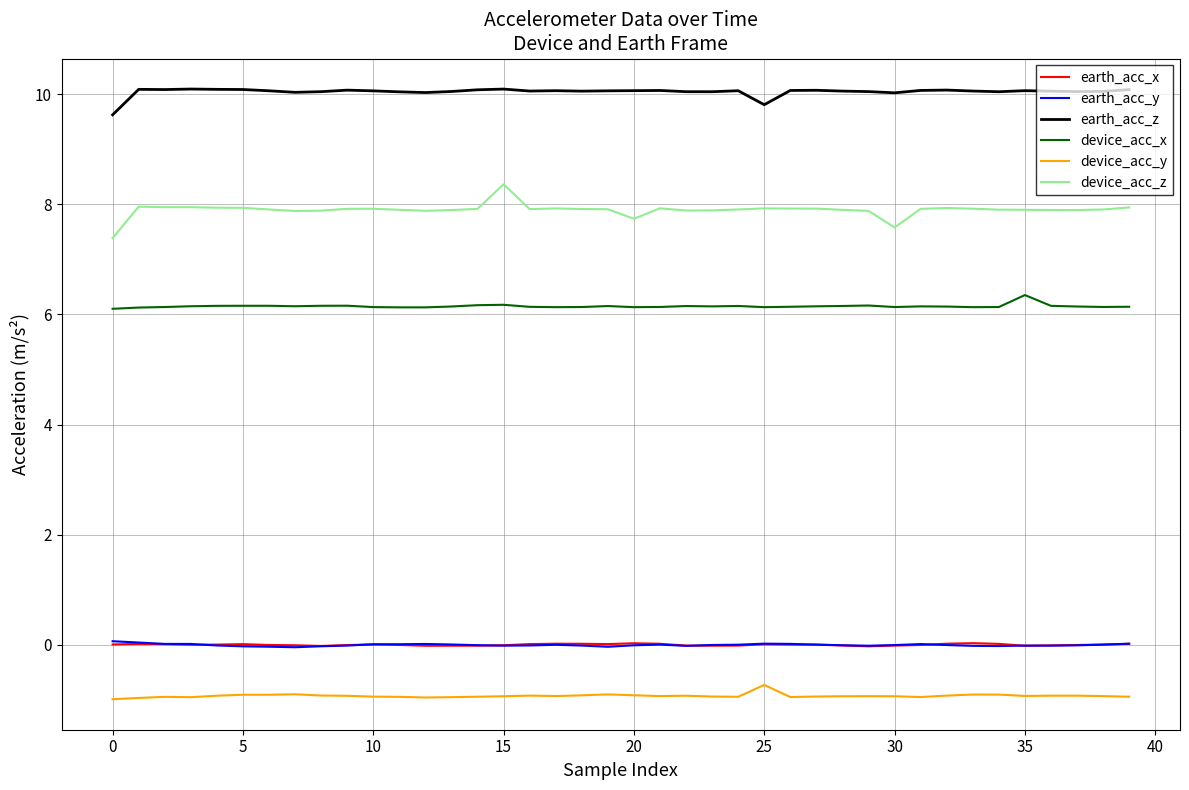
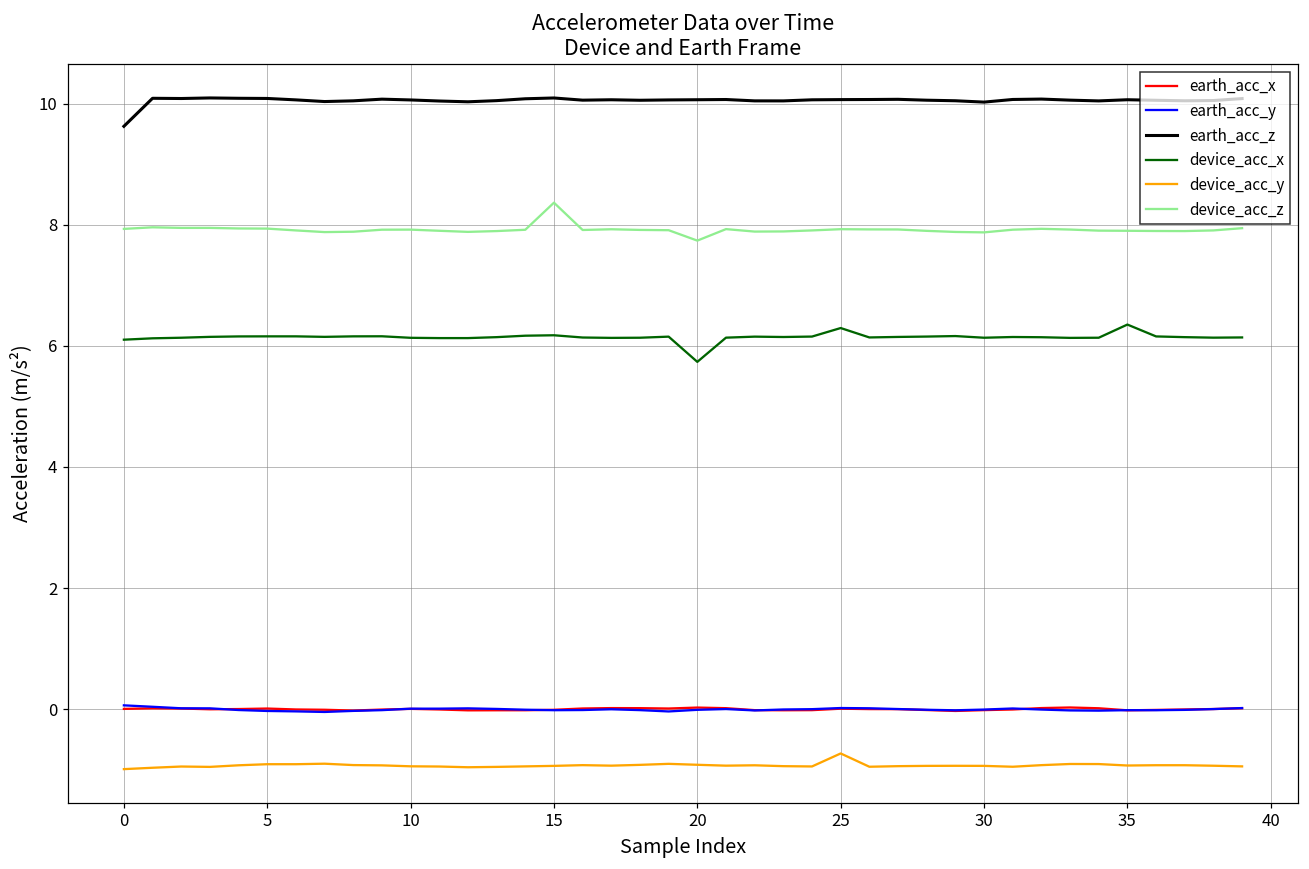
device_acc_z, 0: 7.4 -> 7.9
device_acc_x, 20: 6.1 -> 5.7
earth_acc_z, 25: 9.8 -> 10.1
device_acc_x, 25: 6.1 -> 6.3
device_acc_z, 30: 7.6 -> 7.9
